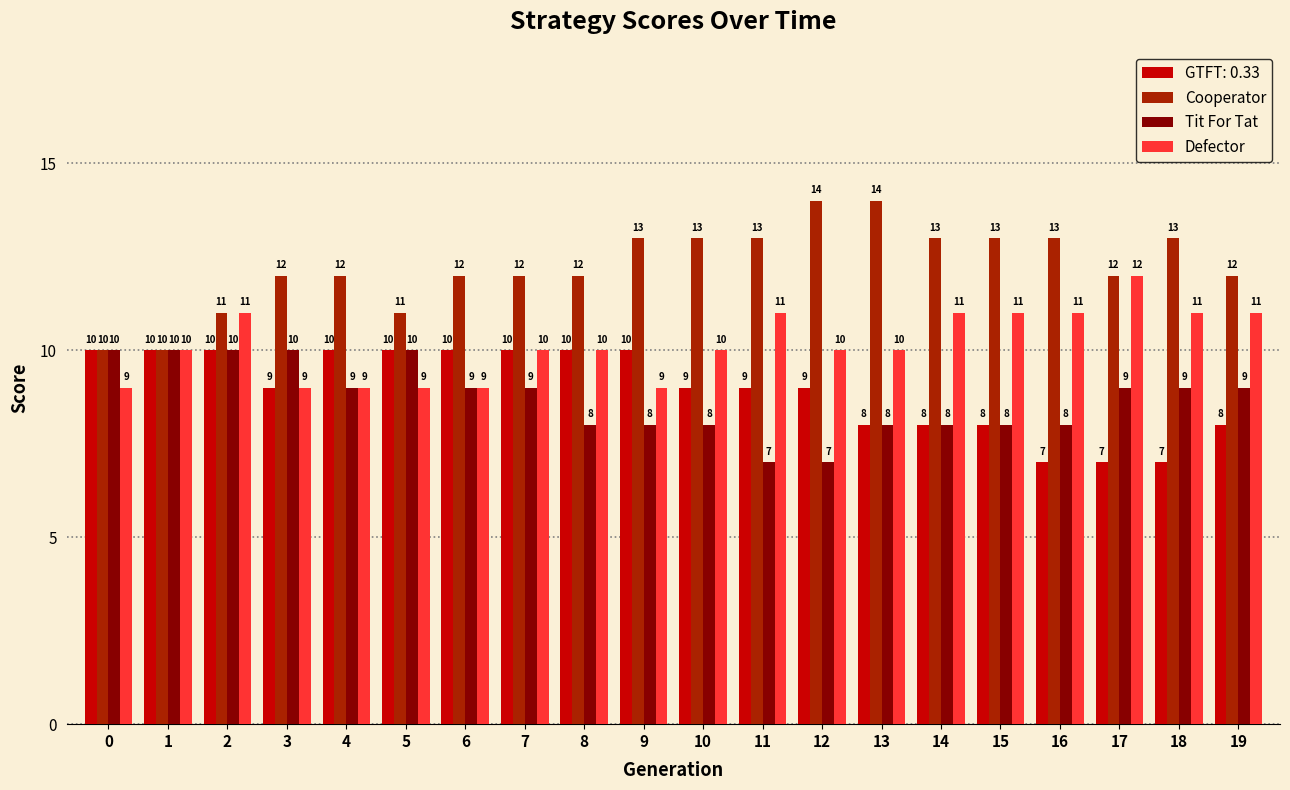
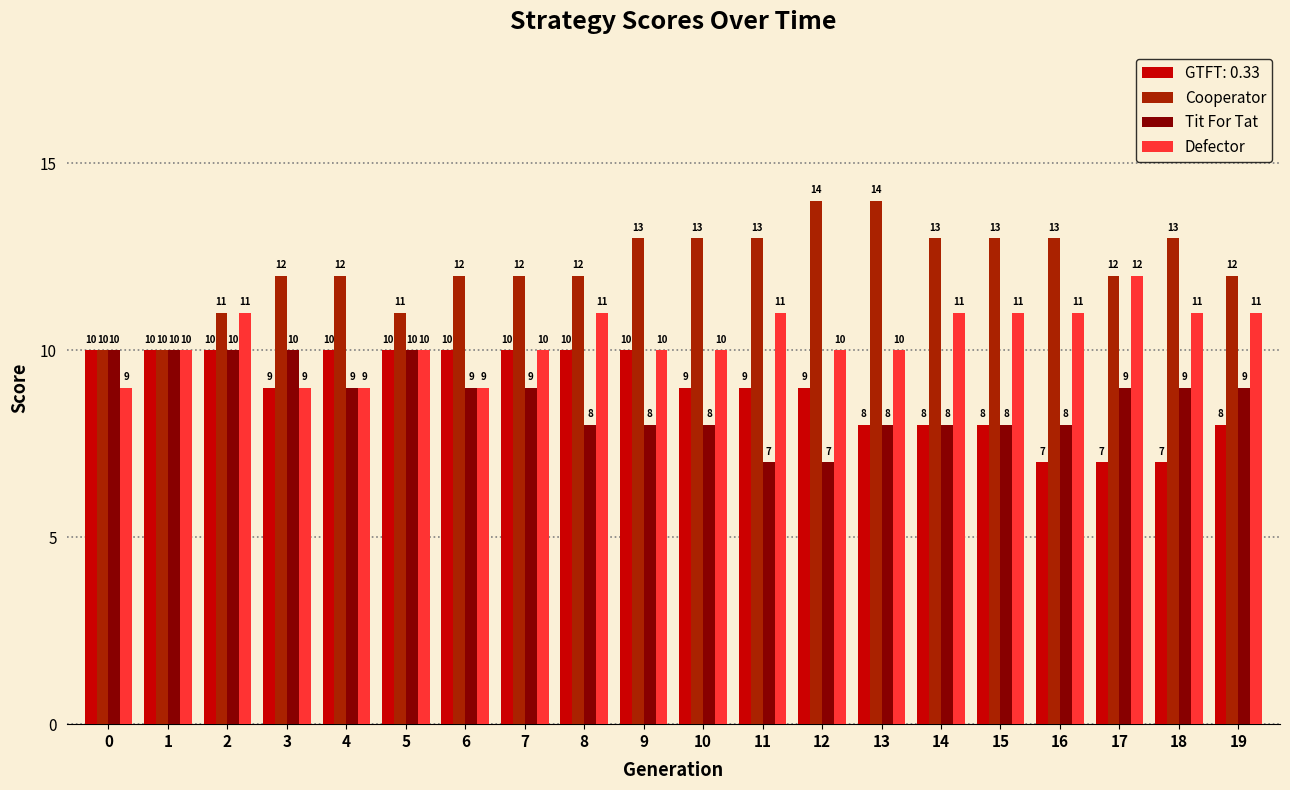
Defector, 5: 9 -> 10
Defector, 8: 10 -> 11
Defector, 9: 9 -> 10
